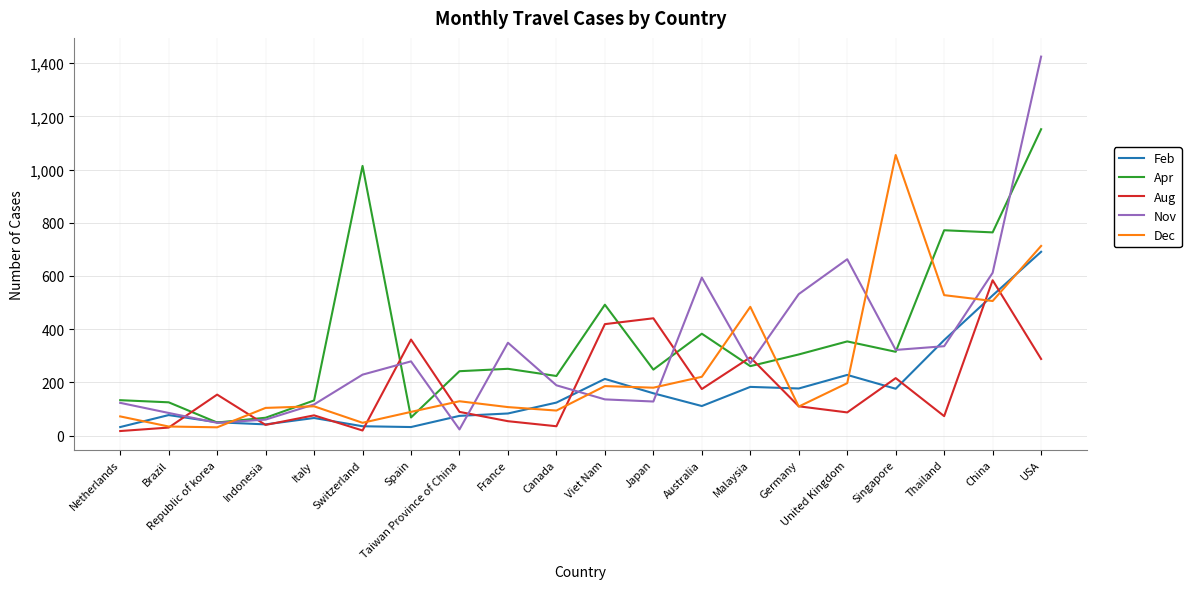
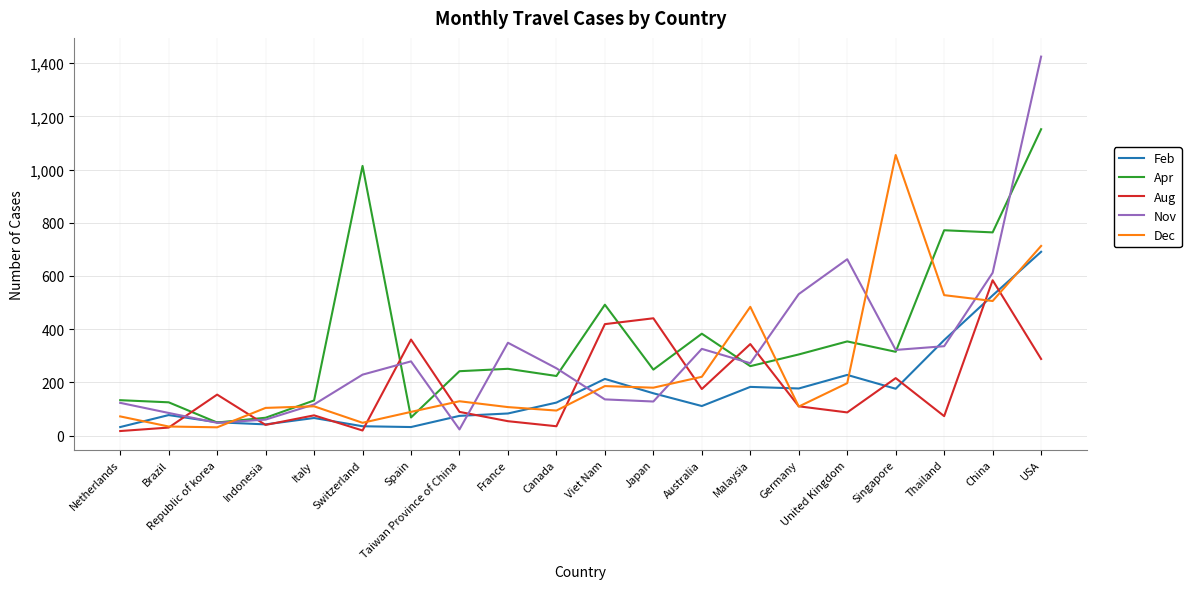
Nov, Canada: 190 -> 250
Nov, Australia: 590 -> 330
Aug, Malaysia: 290 -> 340
